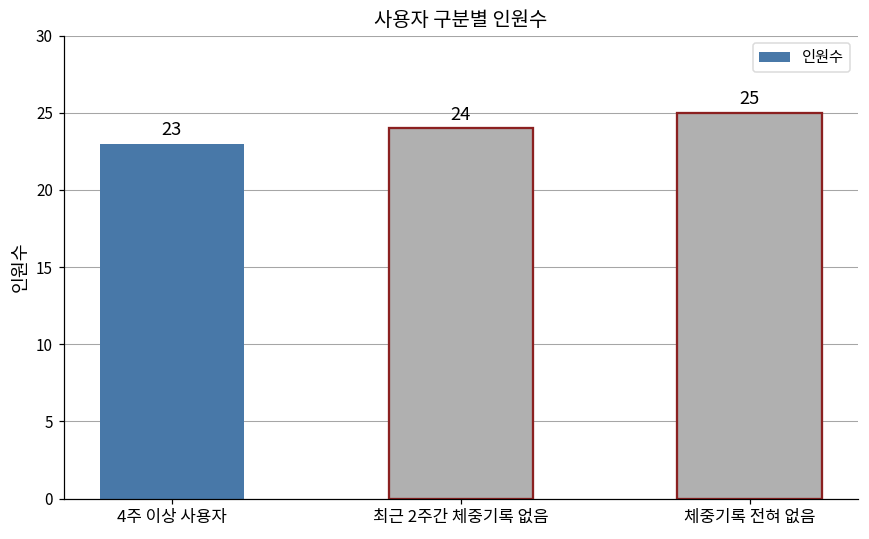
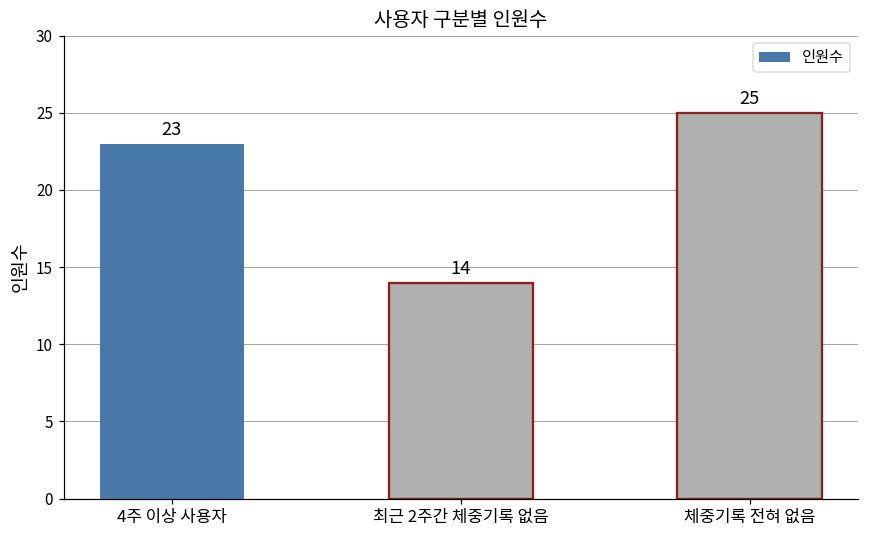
최근 2주간 체중기록 없음: 24 -> 14
